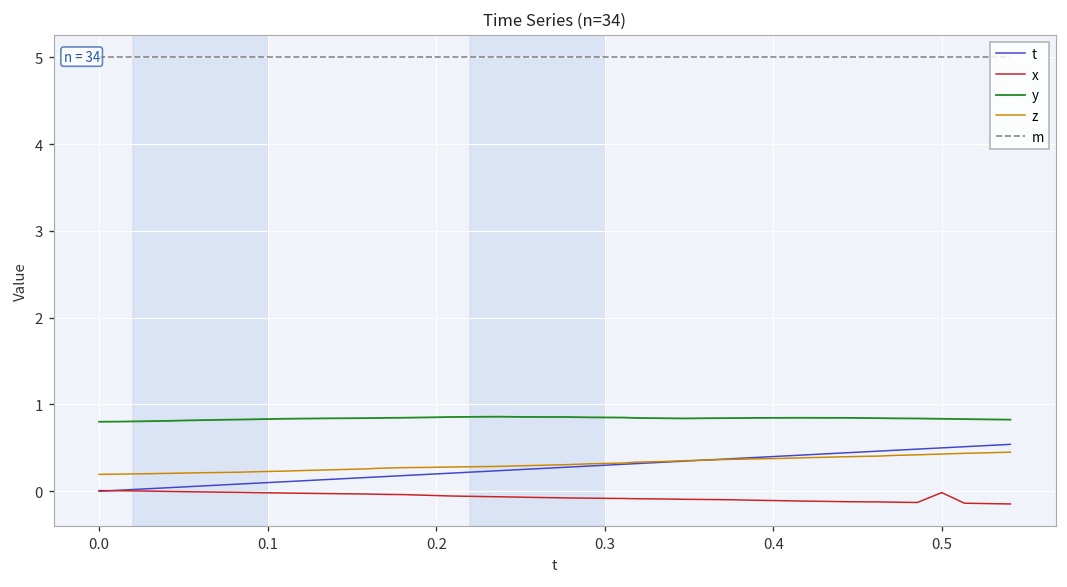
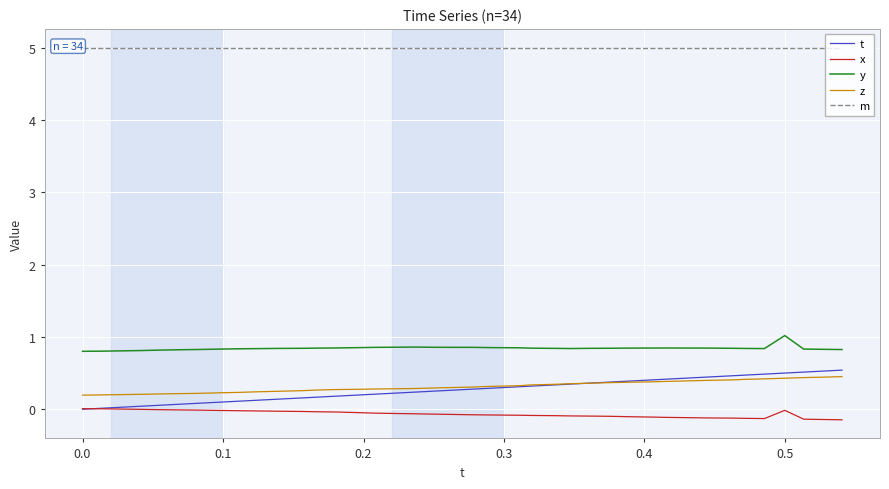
y, 0.5: 0.8 -> 1.0
